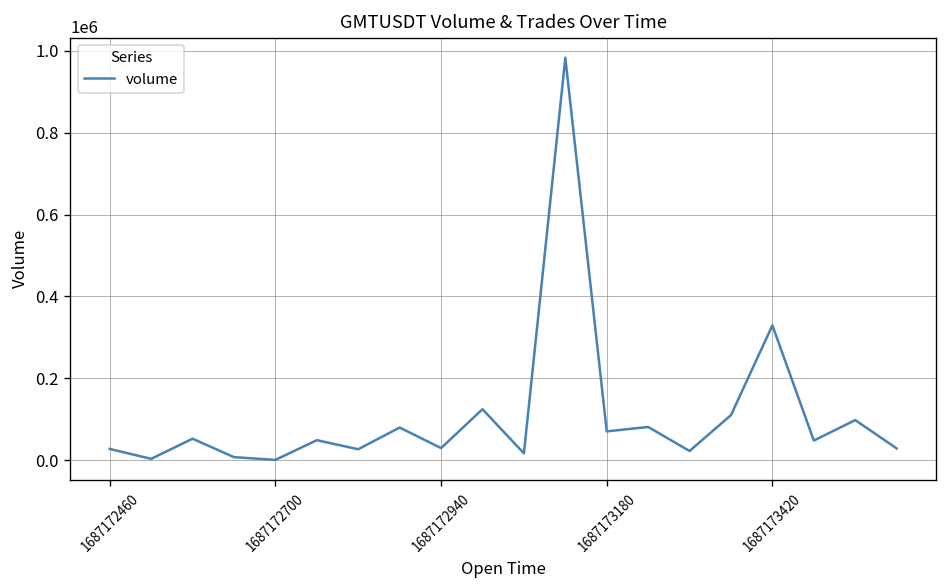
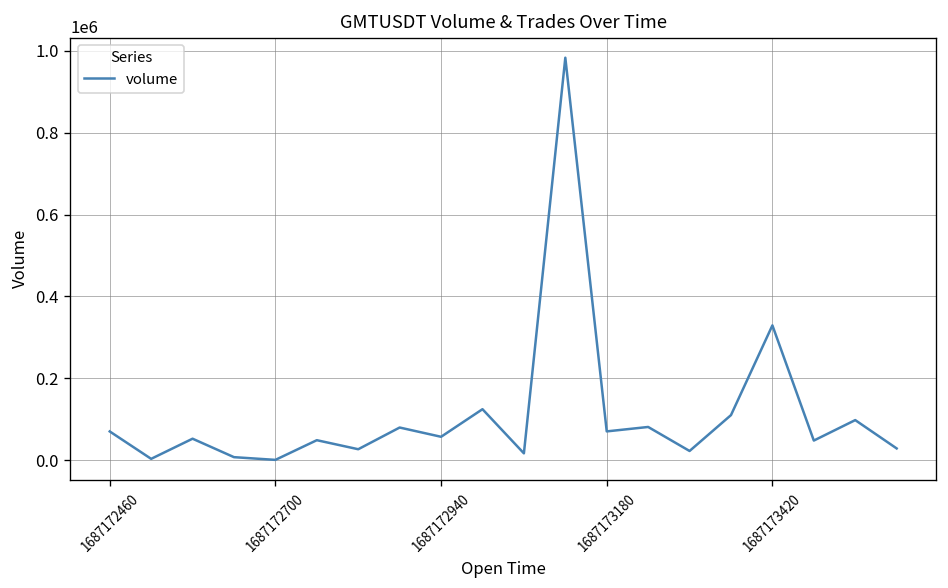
1687172460: 30000 -> 70000
1687172940: 30000 -> 60000
